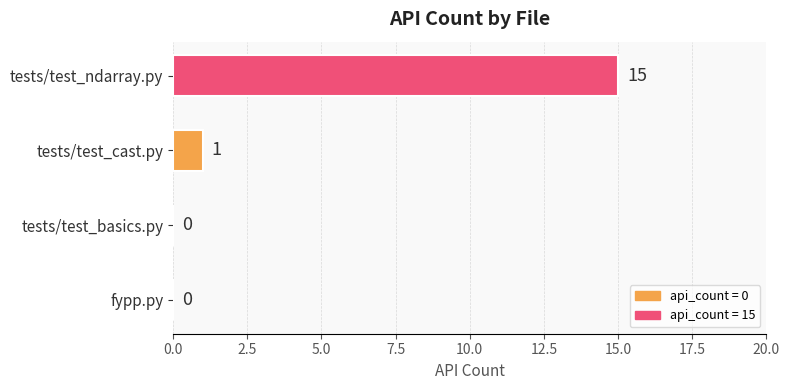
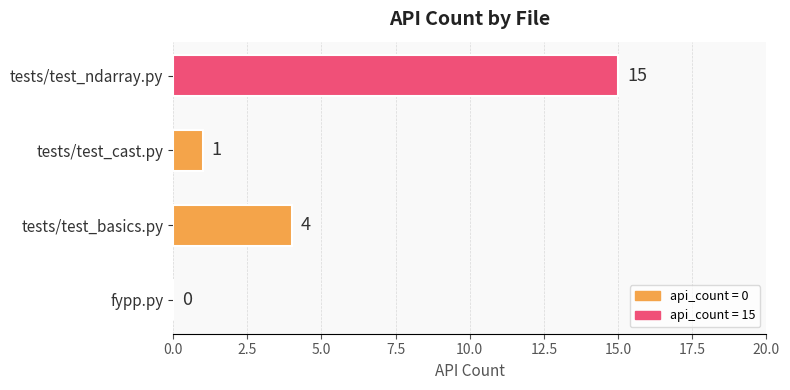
tests/test_basics.py: 0 -> 4
